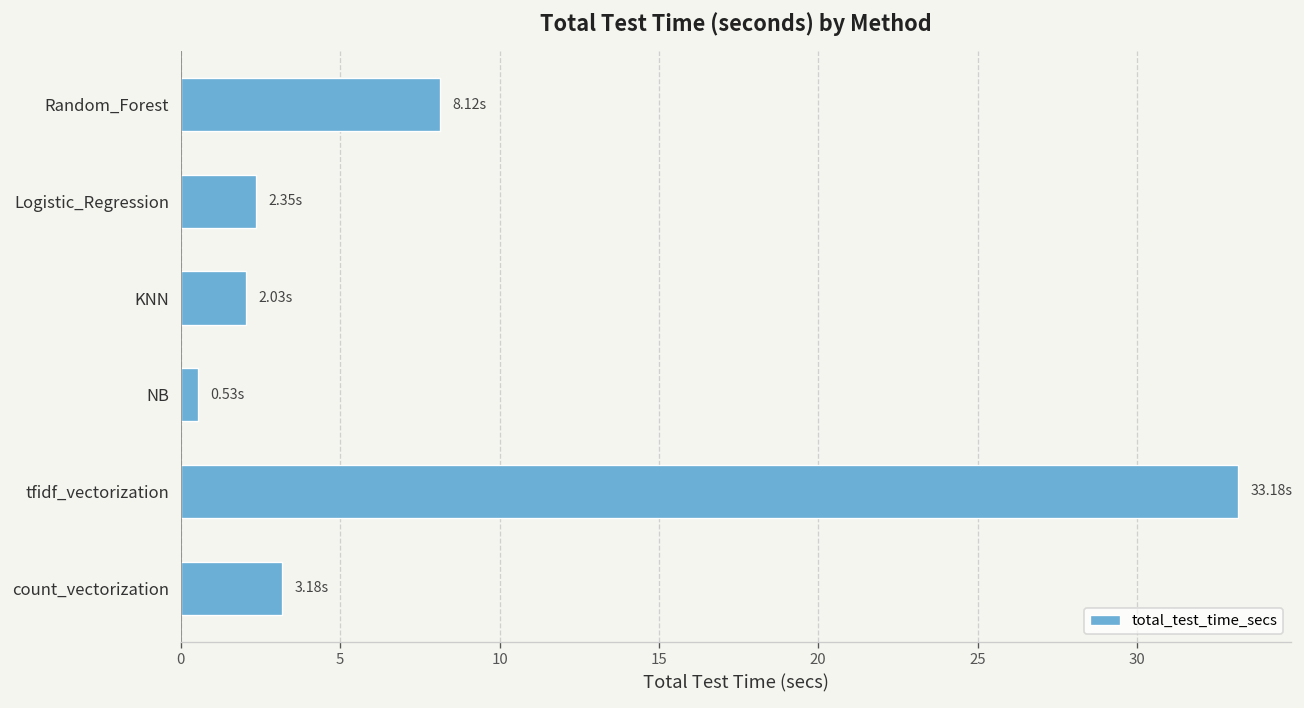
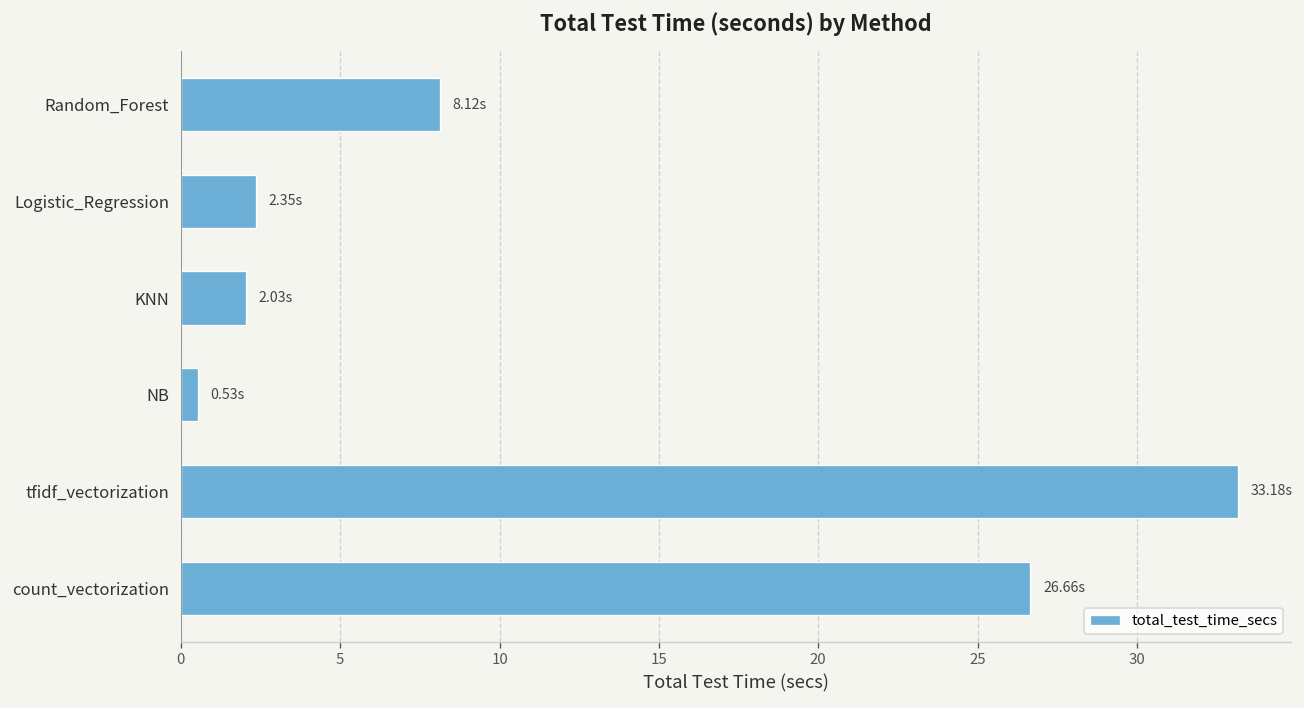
count_vectorization: 3.18s -> 26.66s
